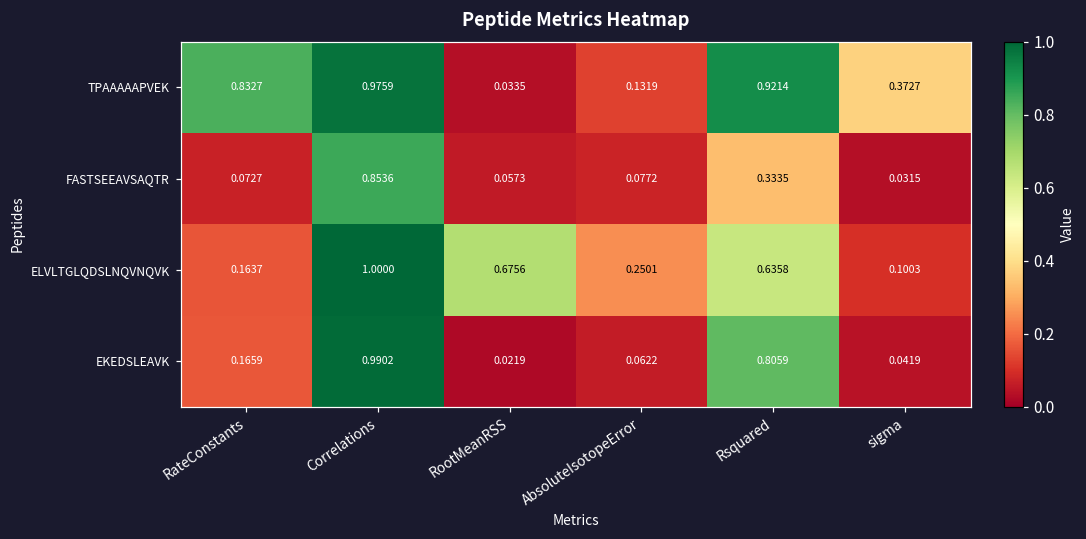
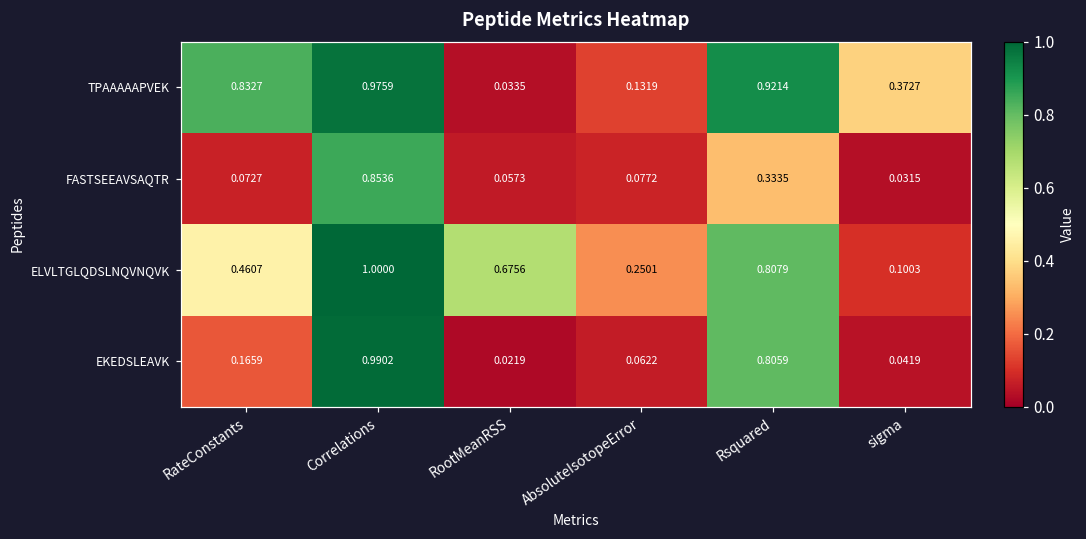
ELVLTGLQDSLNQVNQVK, RateConstants: 0.1637 -> 0.4607
ELVLTGLQDSLNQVNQVK, Rsquared: 0.6358 -> 0.8079
